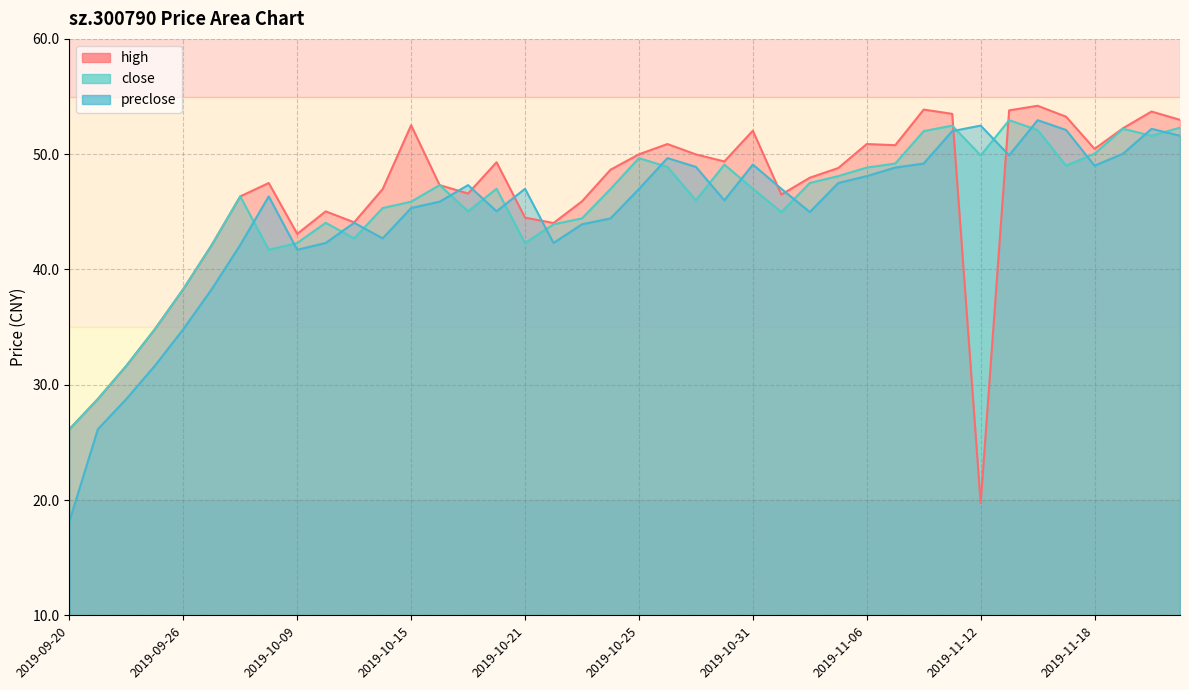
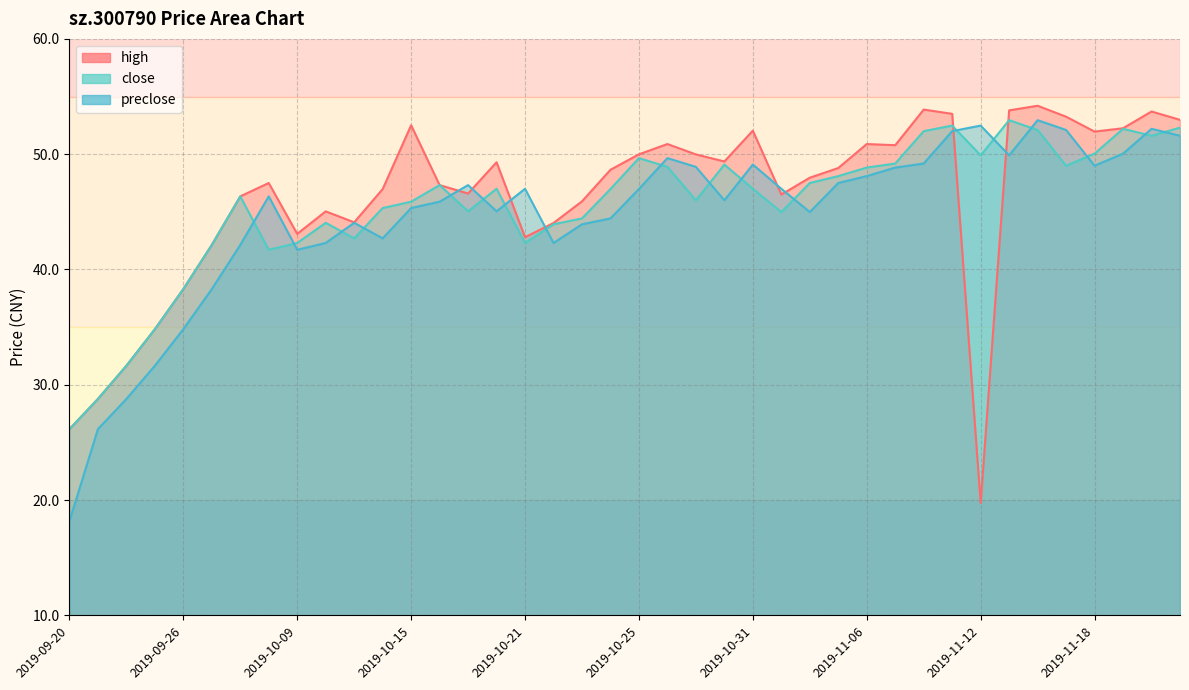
high, 2019-10-21: 44.5 -> 42.8
high, 2019-11-18: 50.5 -> 52.0
